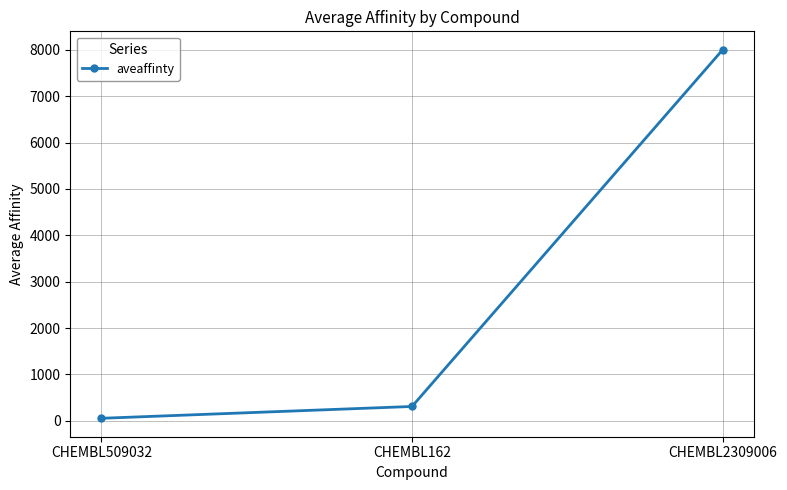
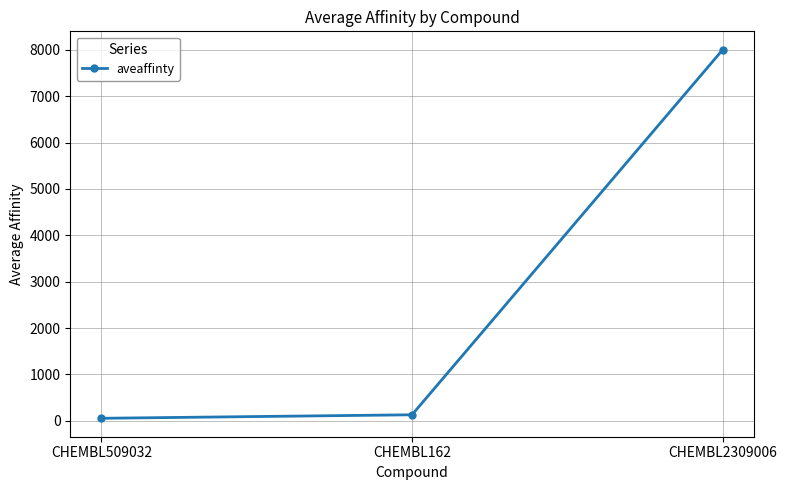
CHEMBL162: 300 -> 100
